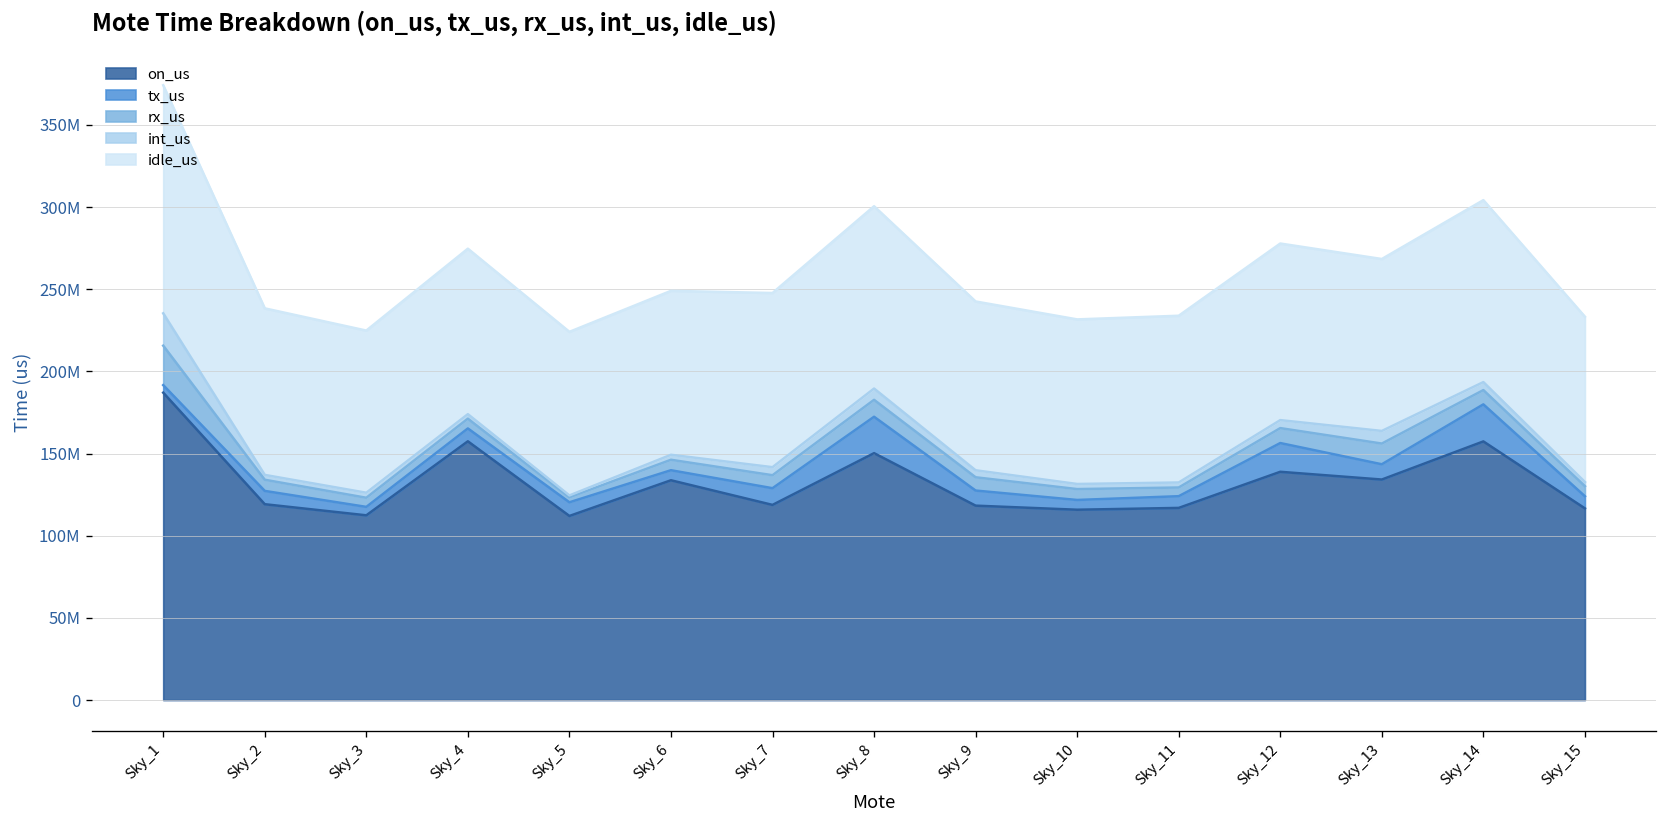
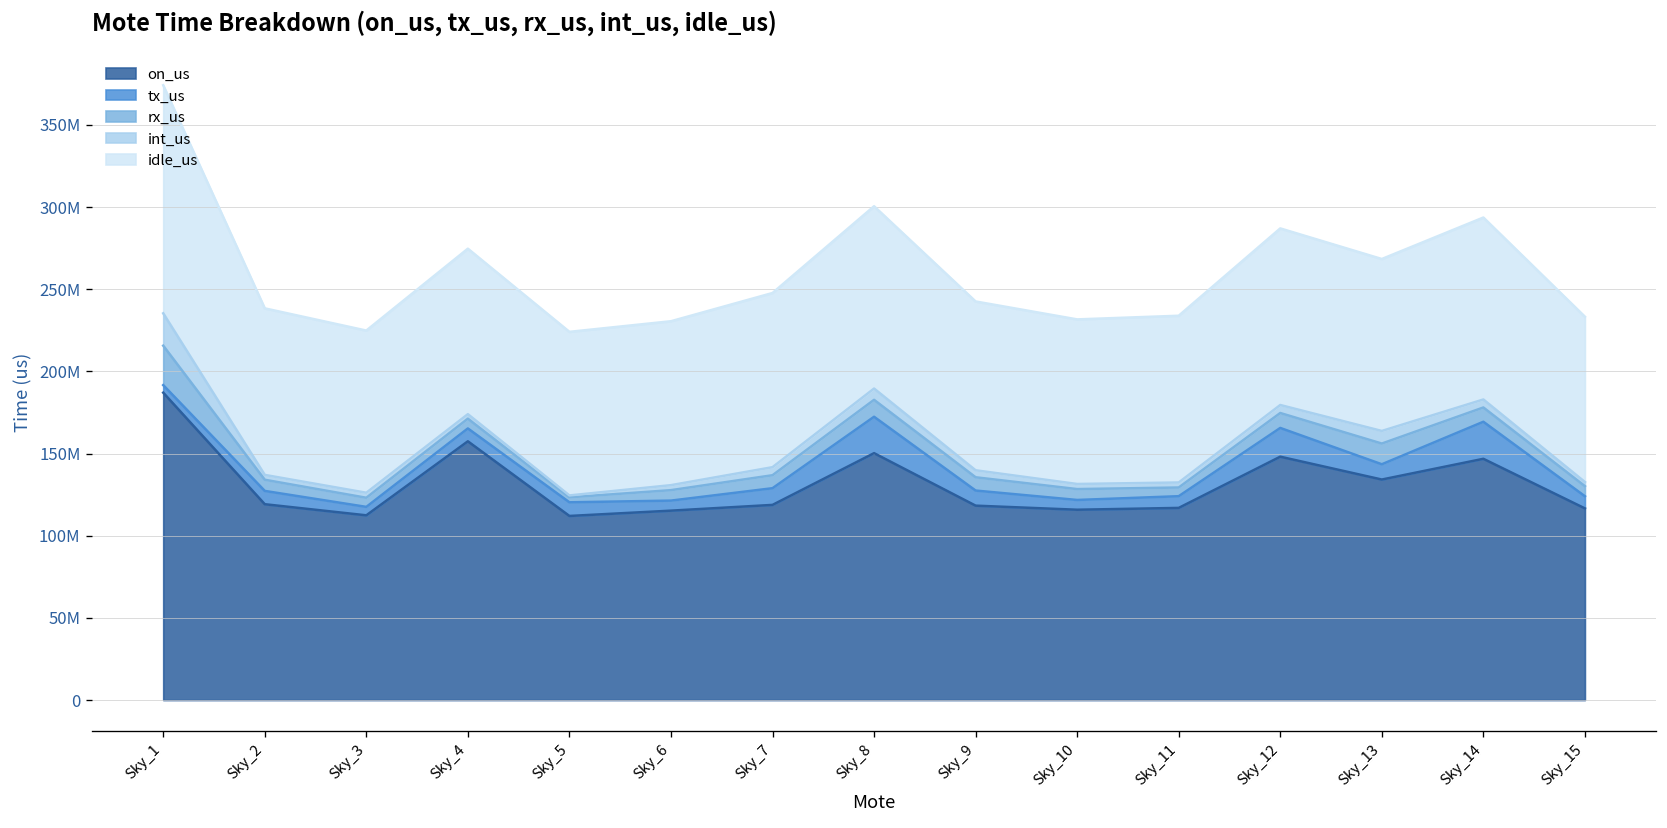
on_us, Sky_6: 134000000 -> 115000000
on_us, Sky_12: 139000000 -> 148000000
on_us, Sky_14: 157000000 -> 147000000
